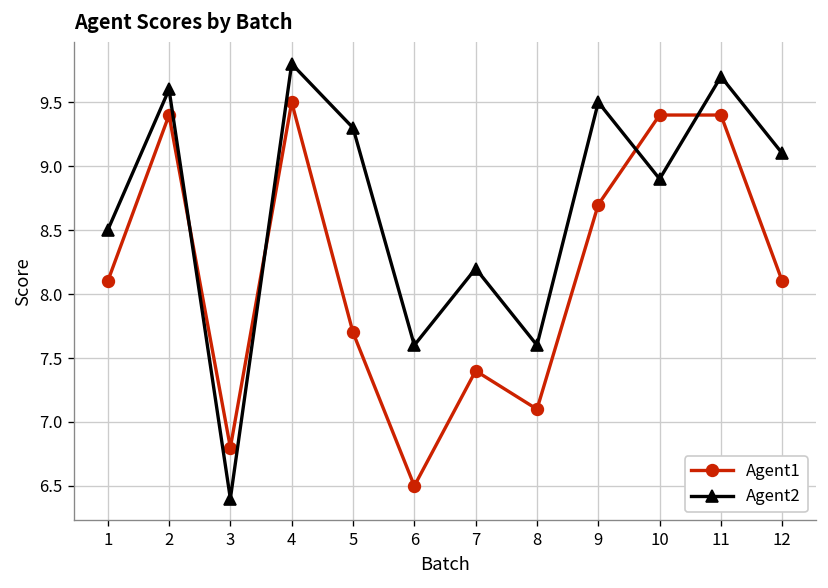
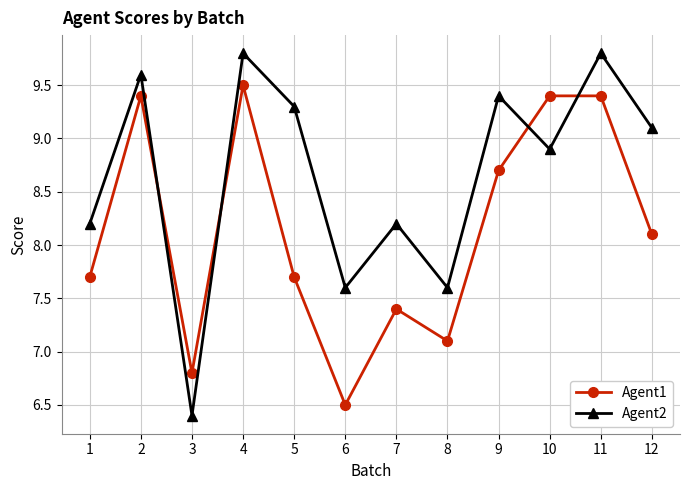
Agent1, 1: 8.1 -> 7.7
Agent2, 1: 8.5 -> 8.2
Agent2, 9: 9.5 -> 9.4
Agent2, 11: 9.7 -> 9.8
